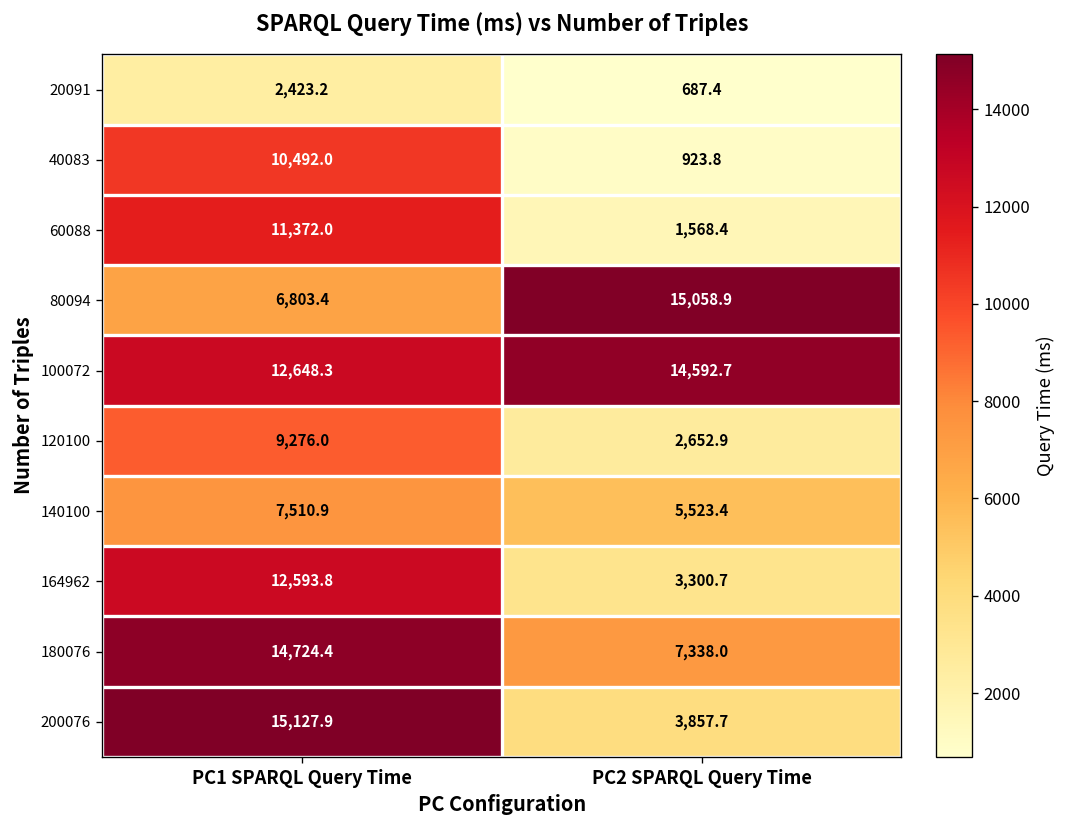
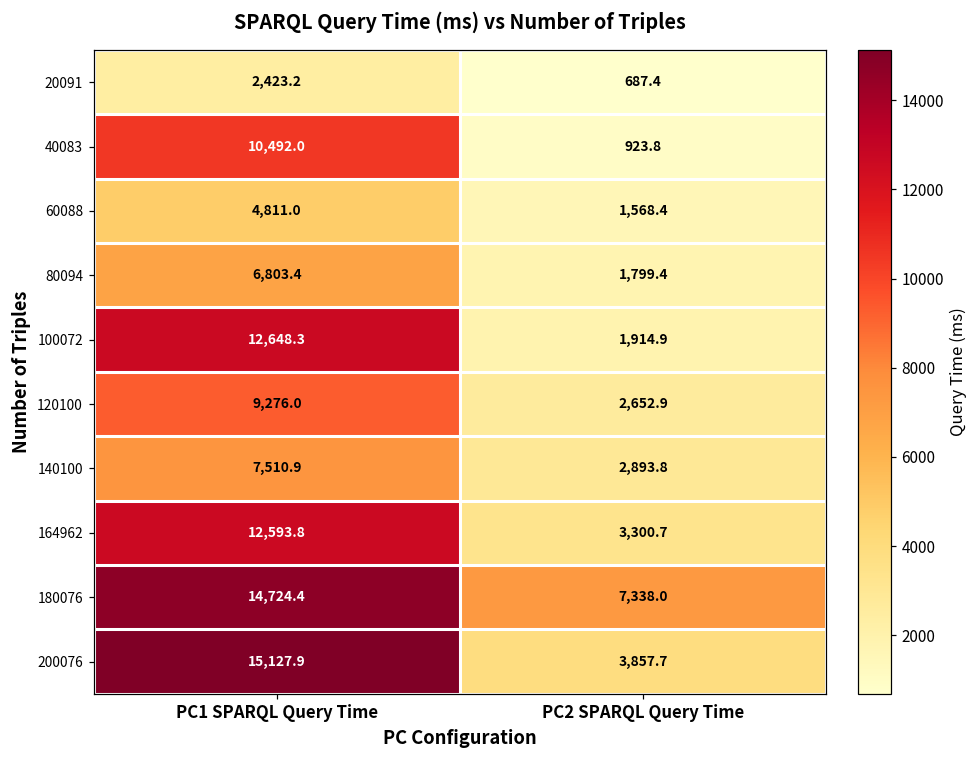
60088, PC1 SPARQL Query Time: 11,372.0 -> 4,811.0
80094, PC2 SPARQL Query Time: 15,058.9 -> 1,799.4
100072, PC2 SPARQL Query Time: 14,592.7 -> 1,914.9
140100, PC2 SPARQL Query Time: 5,523.4 -> 2,893.8
